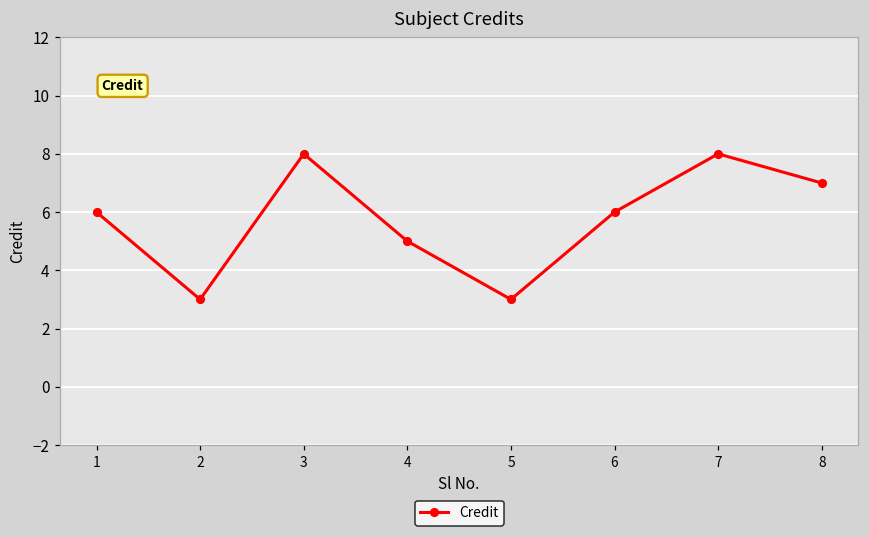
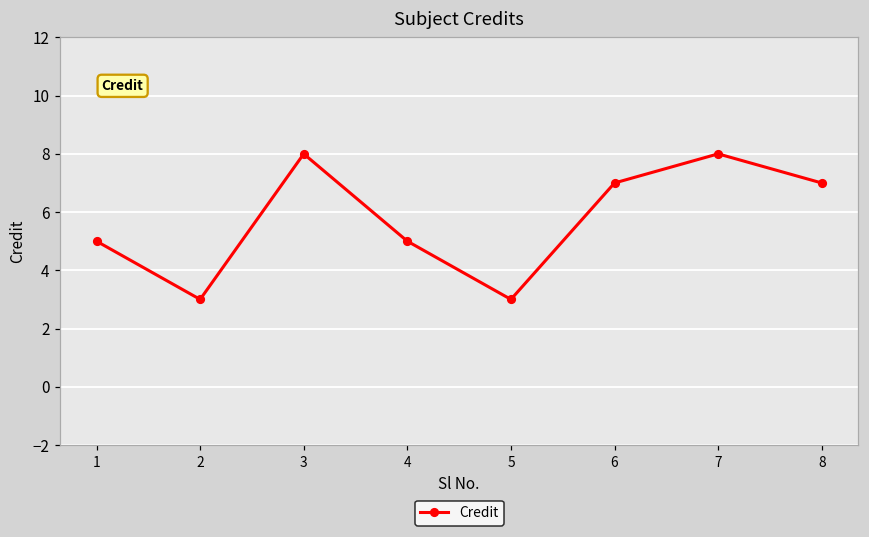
1: 6 -> 5
6: 6 -> 7
